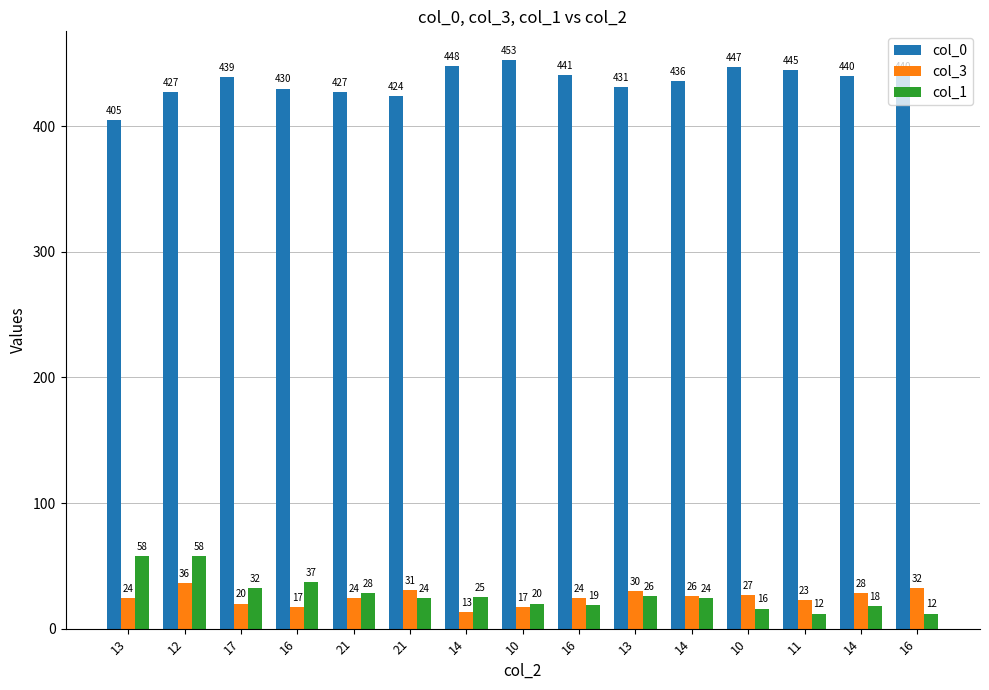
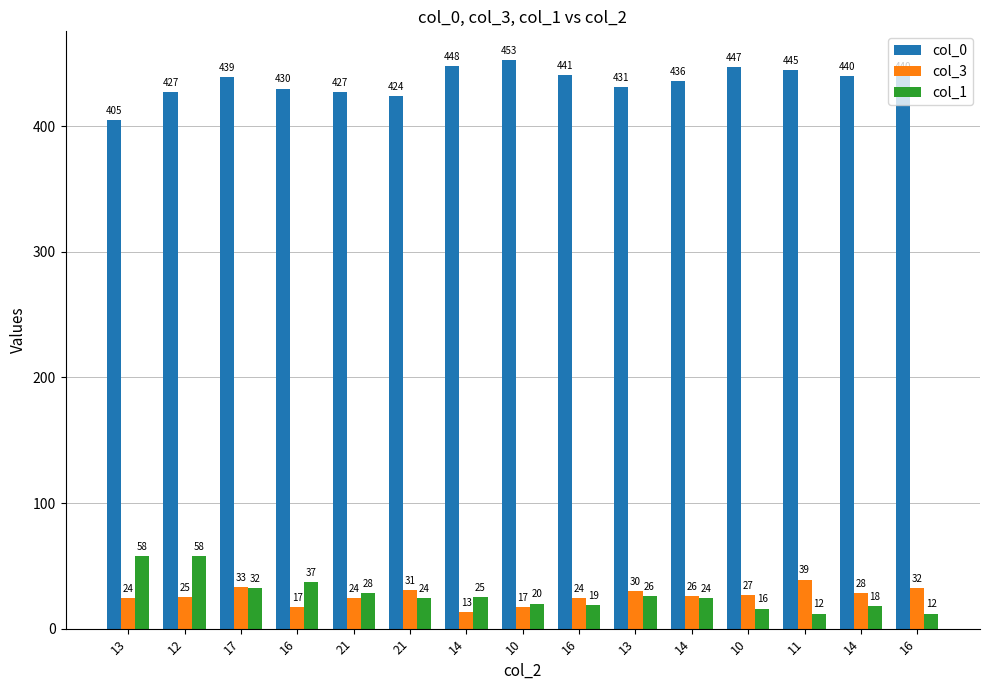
col_3, 12: 36 -> 25
col_3, 17: 20 -> 33
col_3, 11: 23 -> 39
